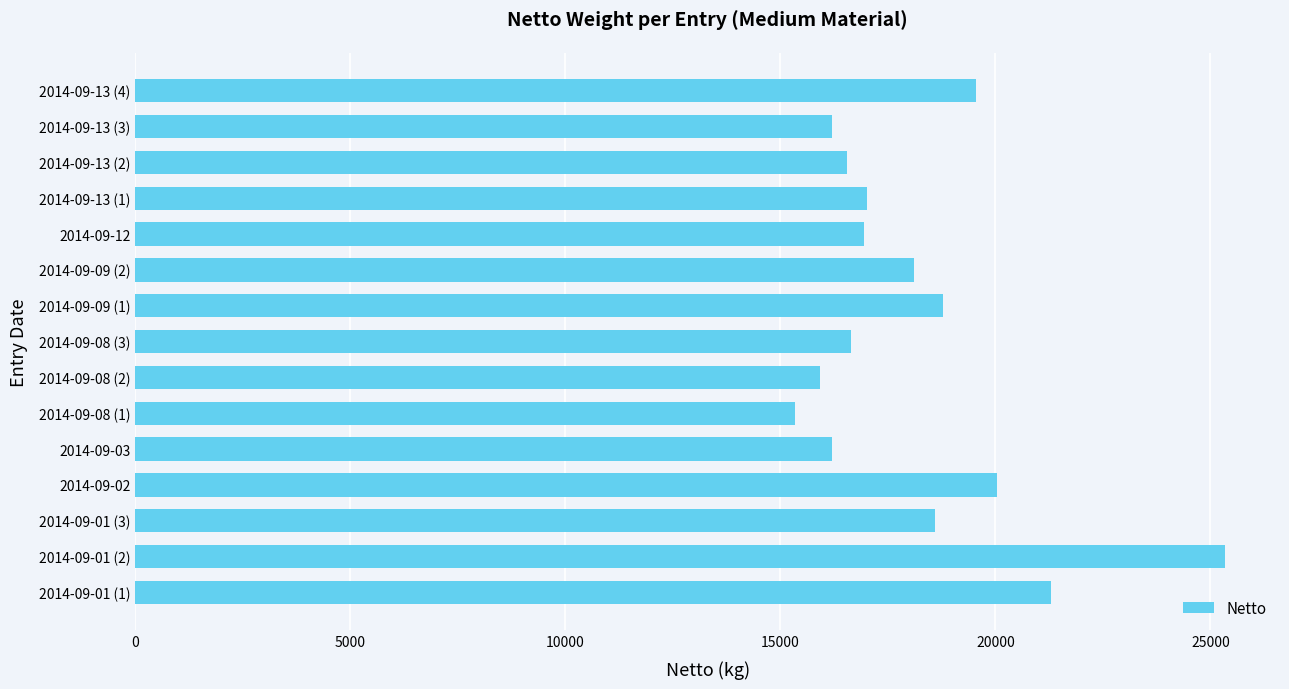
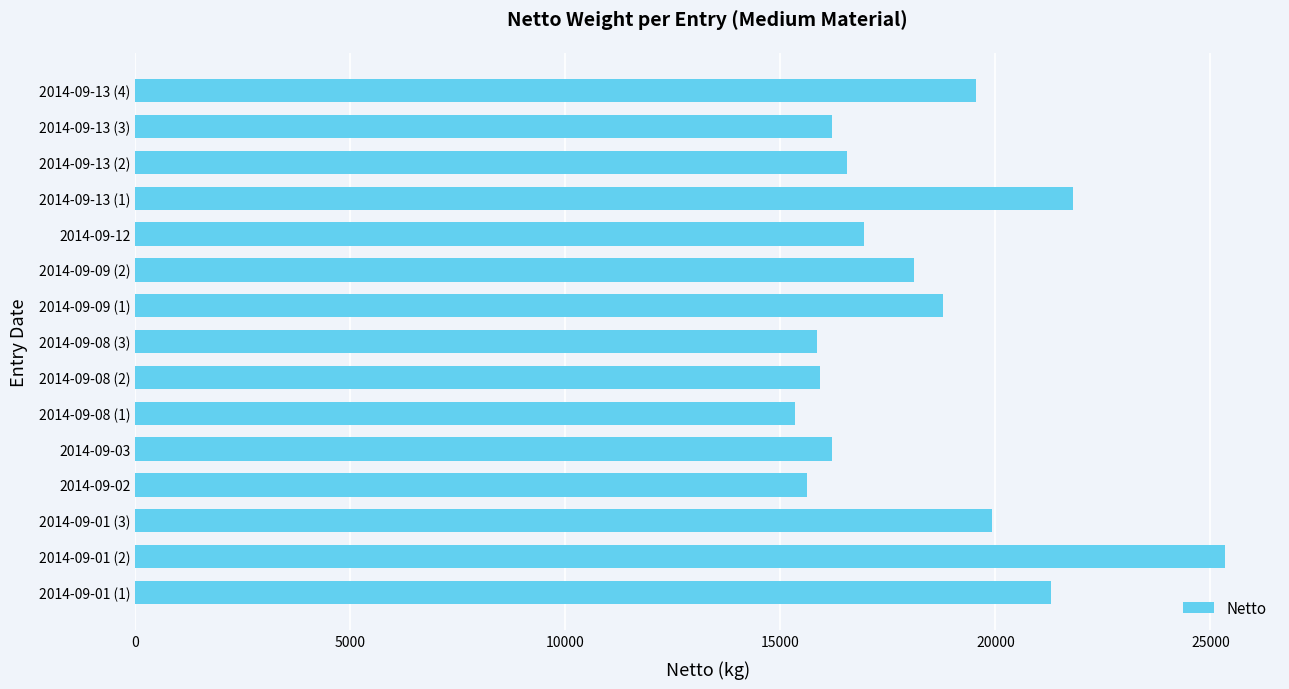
2014-09-13 (1): 17000 -> 21800
2014-09-08 (3): 16600 -> 15900
2014-09-02: 20000 -> 15600
2014-09-01 (3): 18600 -> 19900
